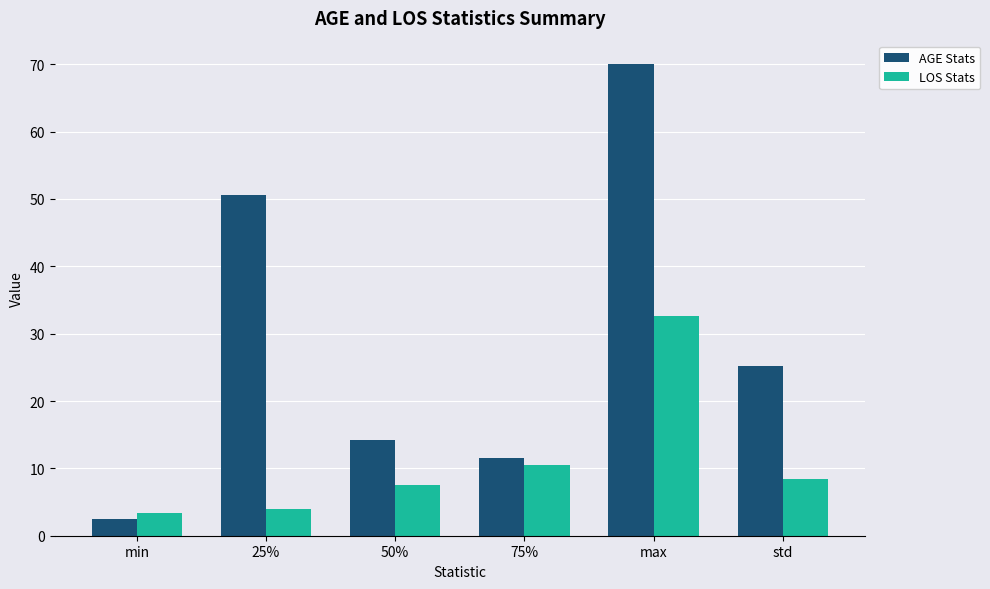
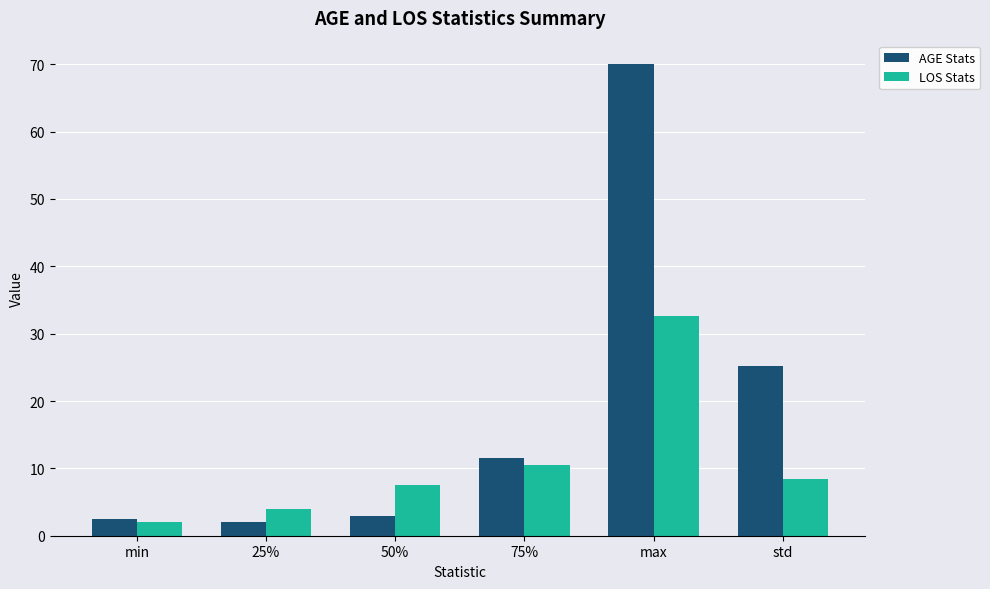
LOS Stats, min: 3 -> 2
AGE Stats, 25%: 51 -> 2
AGE Stats, 50%: 14 -> 3
